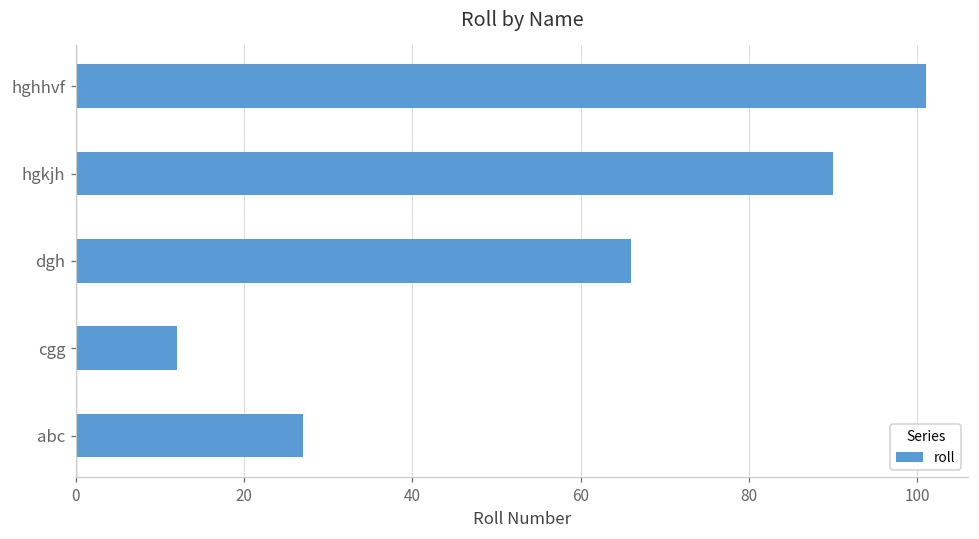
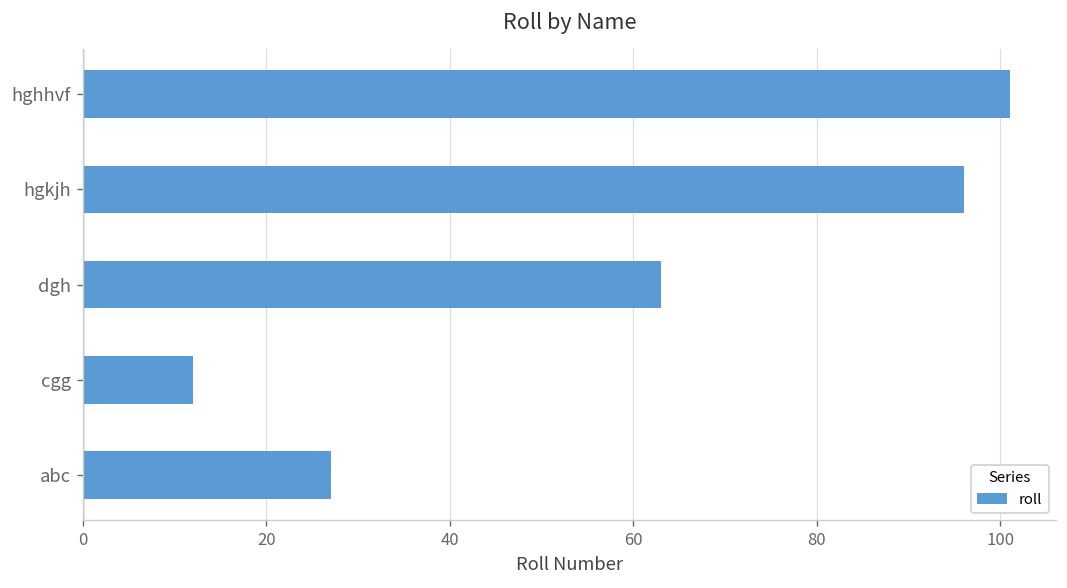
hgkjh: 90 -> 96
dgh: 66 -> 63
